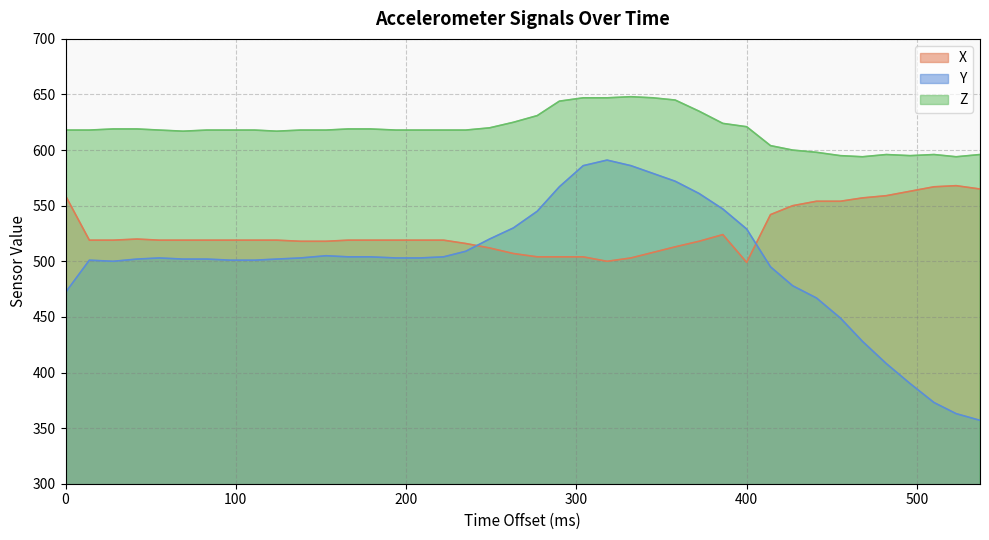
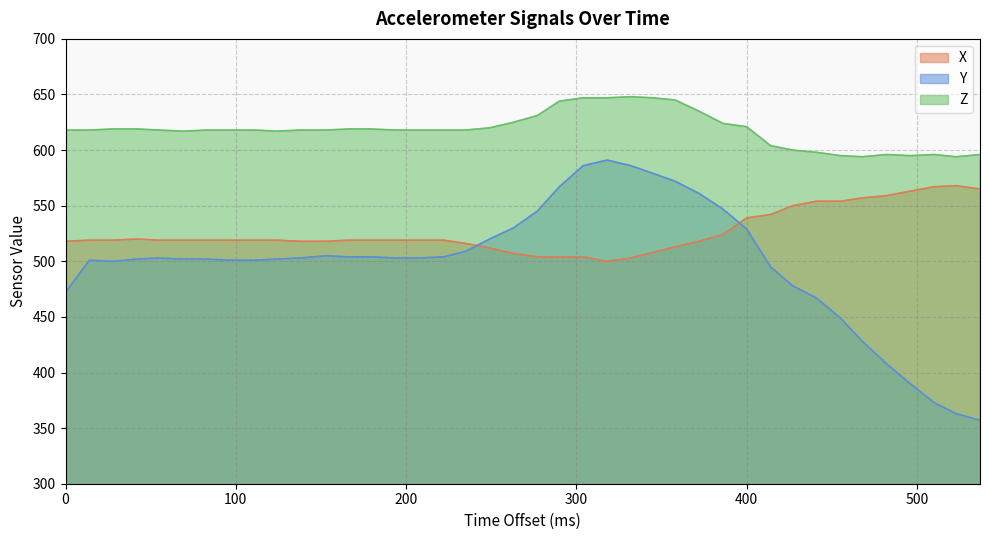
X, 0: 559 -> 518
X, 400: 499 -> 539
